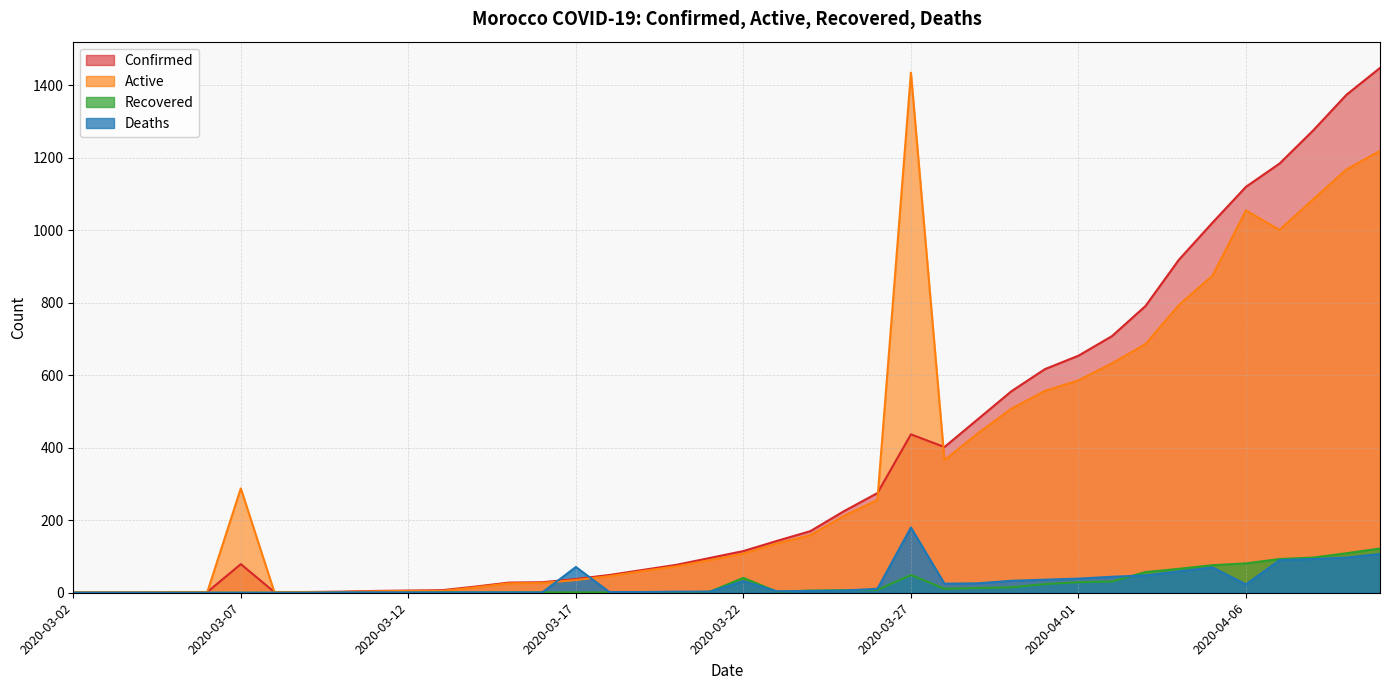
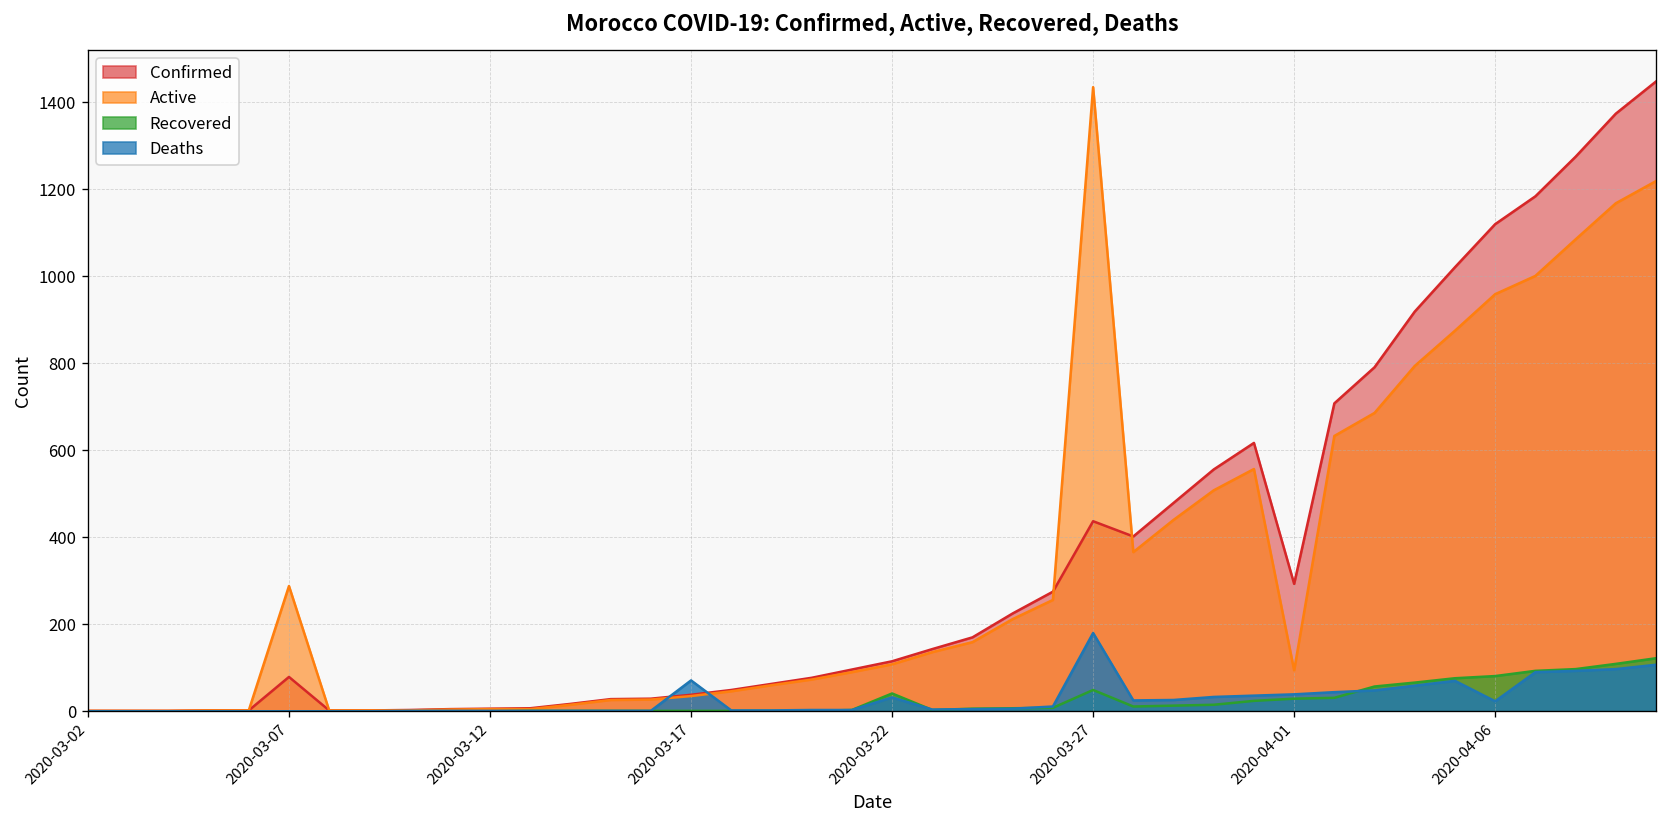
Confirmed, 2020-04-01: 650 -> 290
Active, 2020-04-01: 590 -> 90
Active, 2020-04-06: 1060 -> 960
